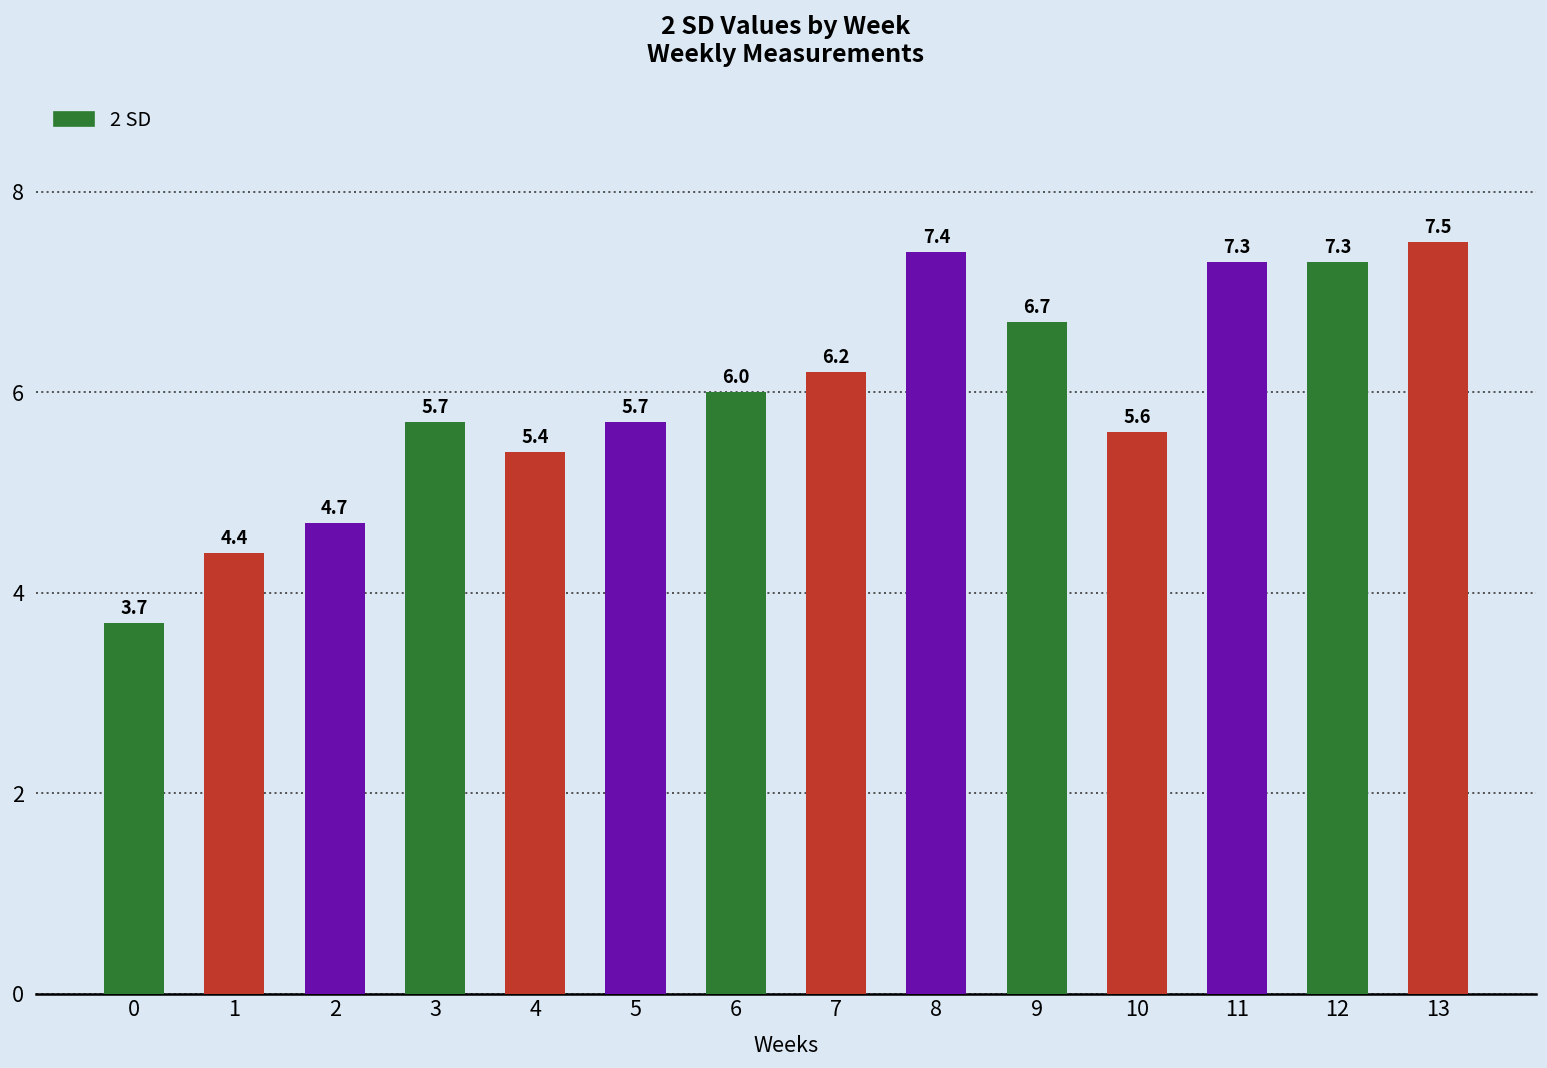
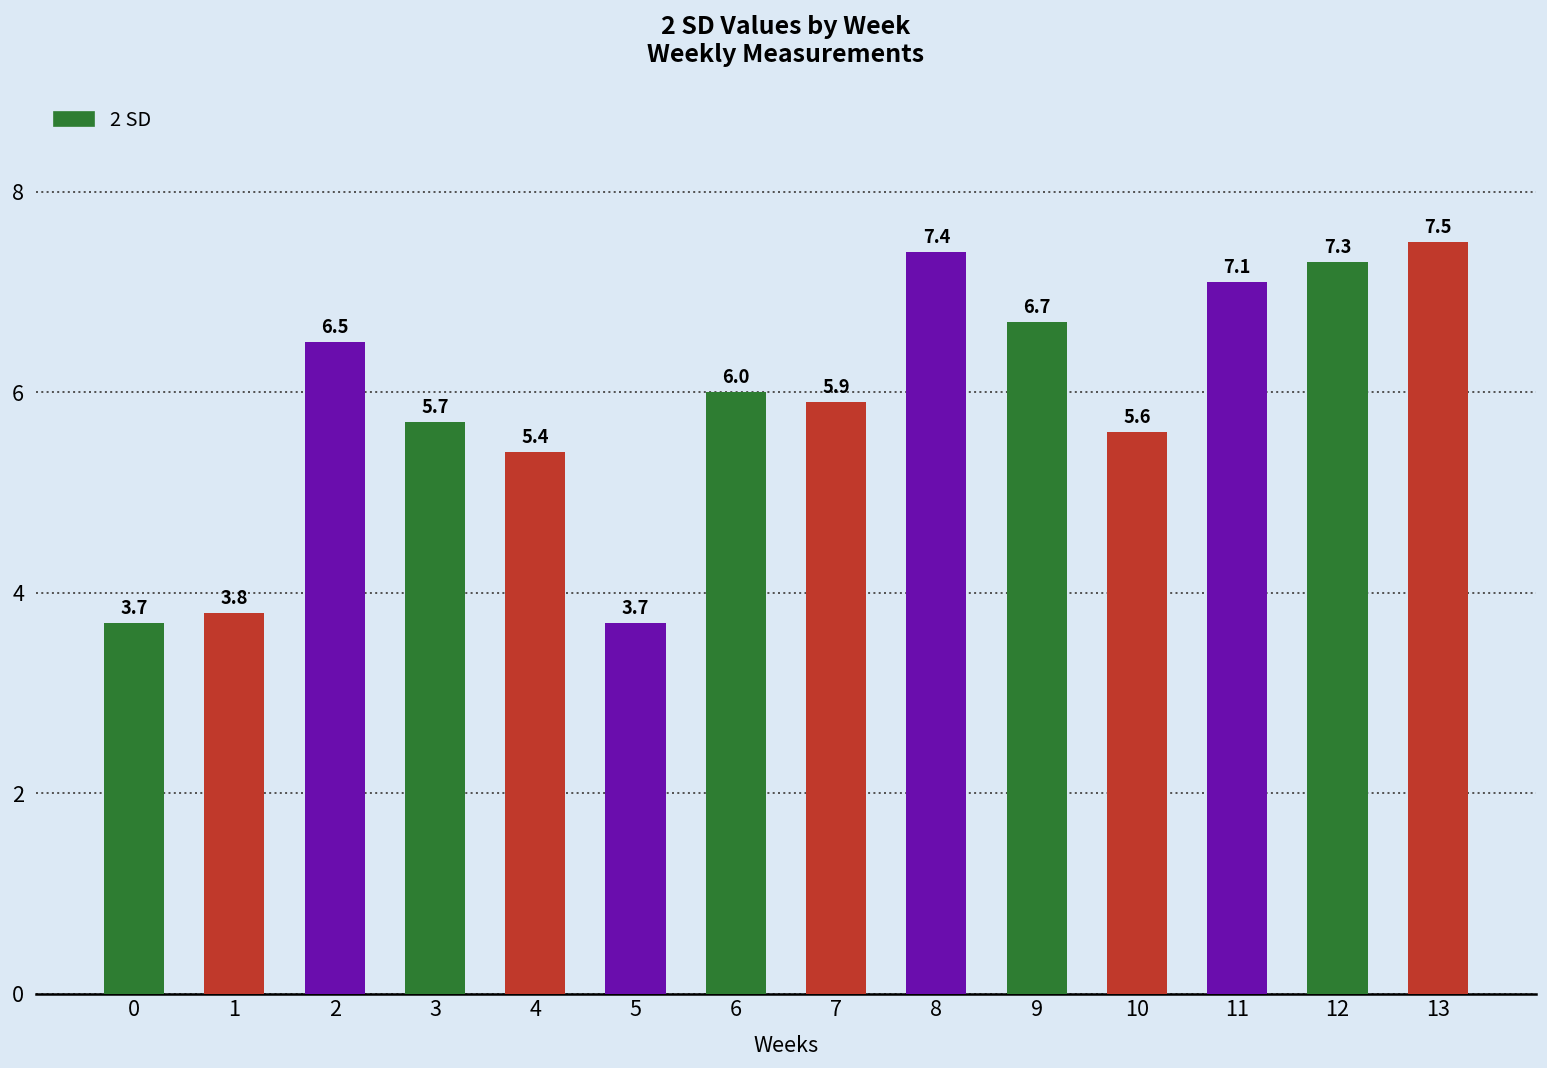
1: 4.4 -> 3.8
2: 4.7 -> 6.5
5: 5.7 -> 3.7
7: 6.2 -> 5.9
11: 7.3 -> 7.1
